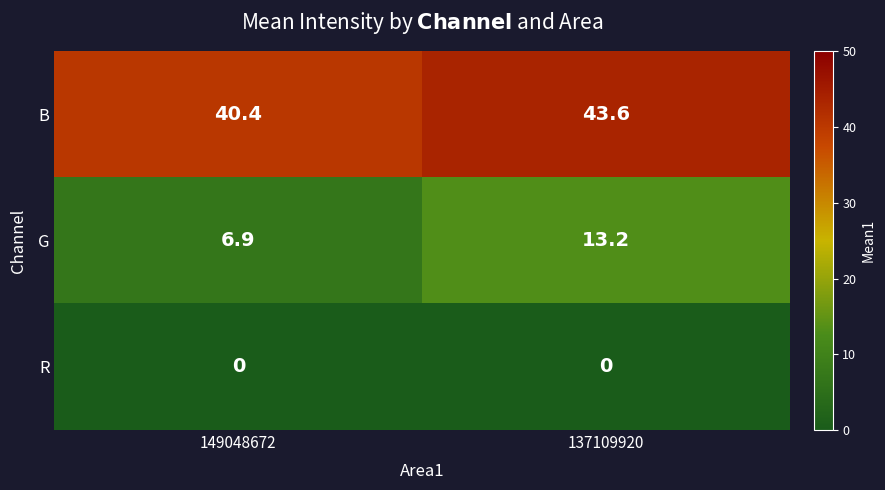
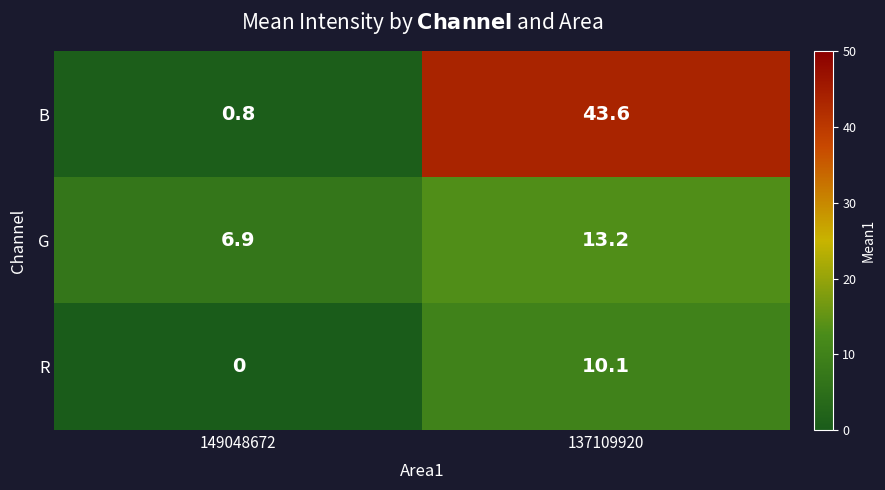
B, 149048672: 40.4 -> 0.8
R, 137109920: 0 -> 10.1
